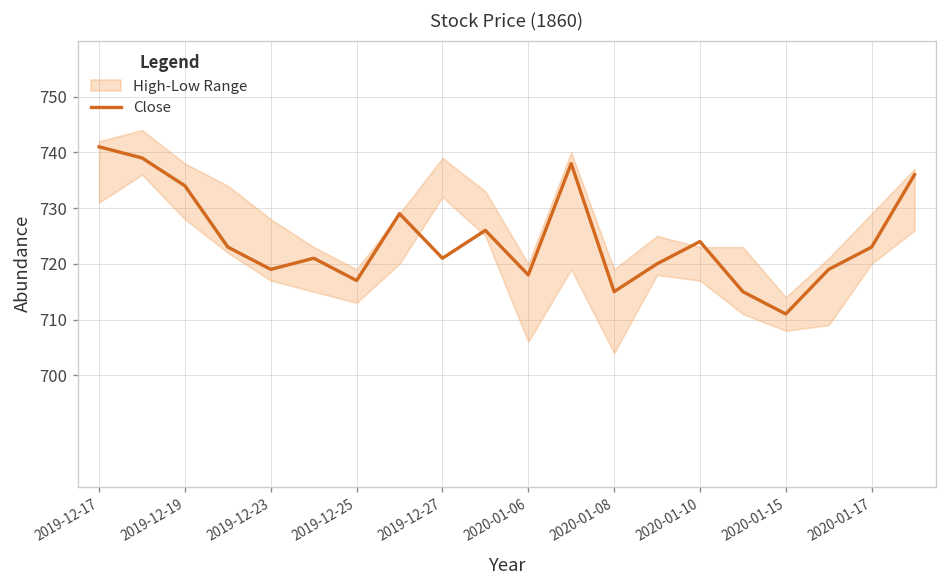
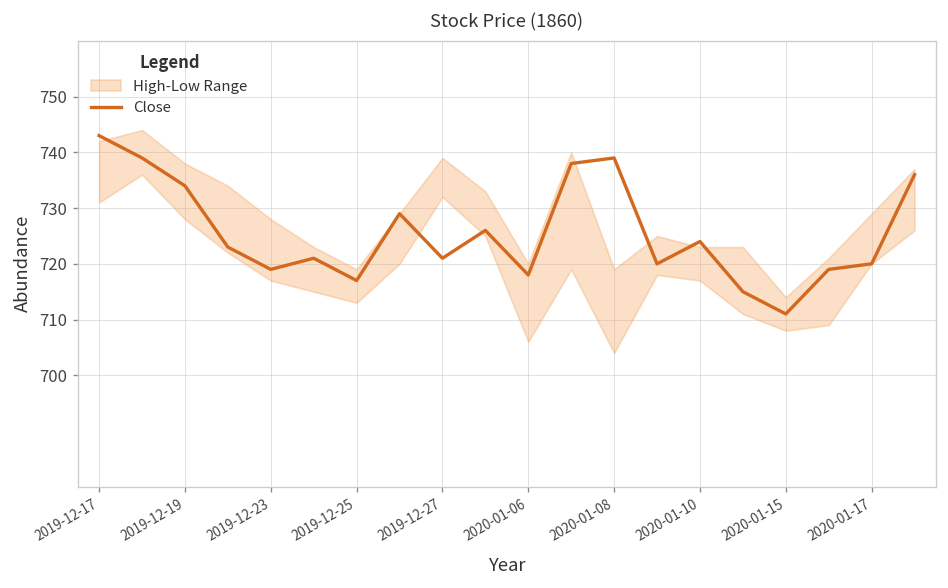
Close, 2019-12-17: 741 -> 743
Close, 2020-01-08: 715 -> 739
Close, 2020-01-17: 723 -> 720
